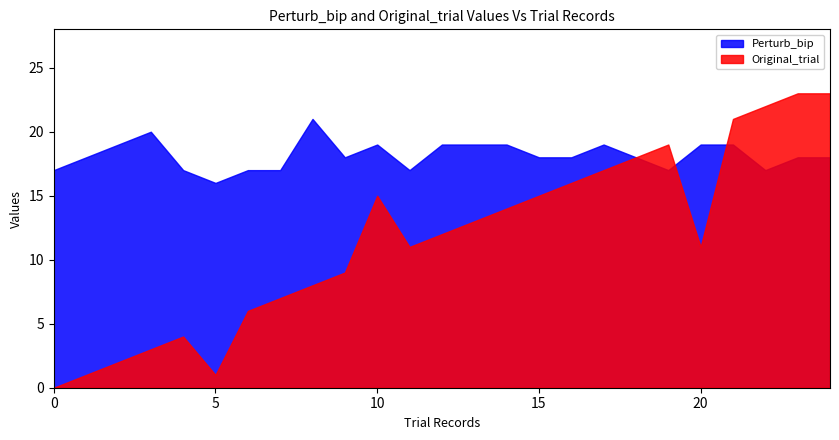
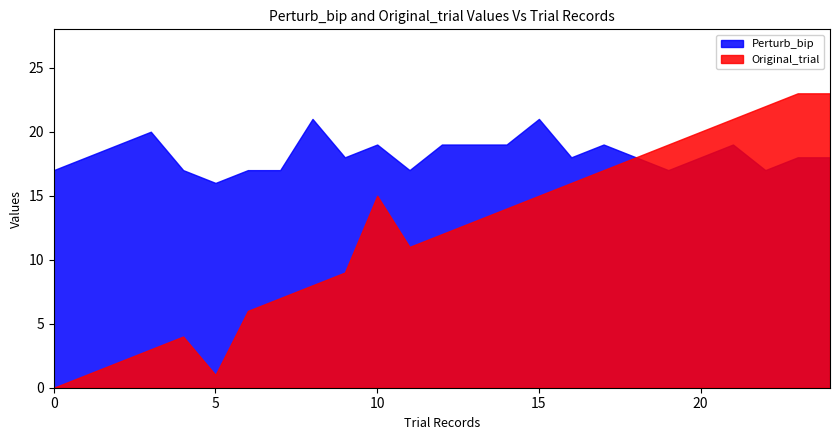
Perturb_bip, 15: 18 -> 21
Perturb_bip, 20: 19 -> 18
Original_trial, 20: 11 -> 20
